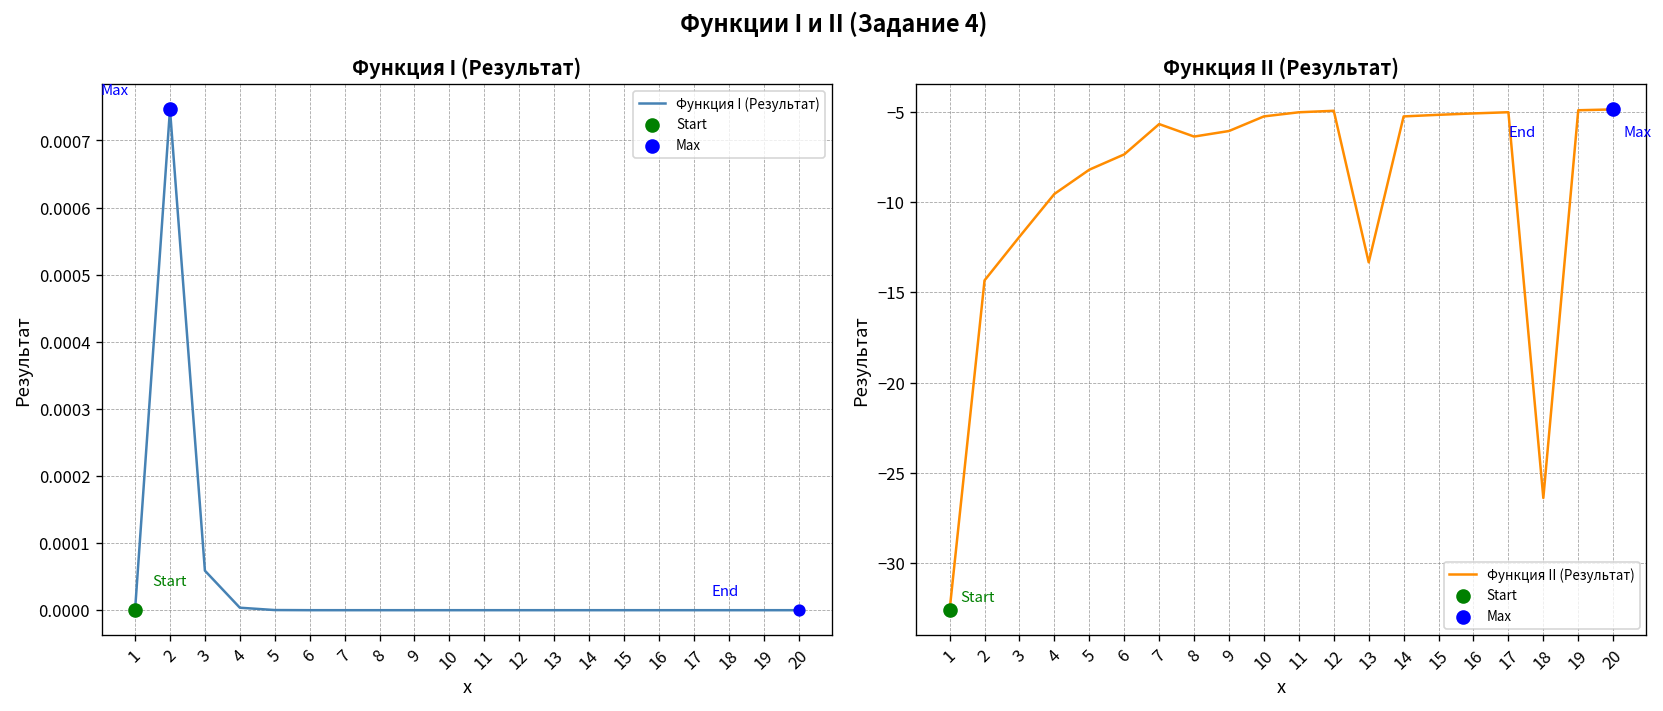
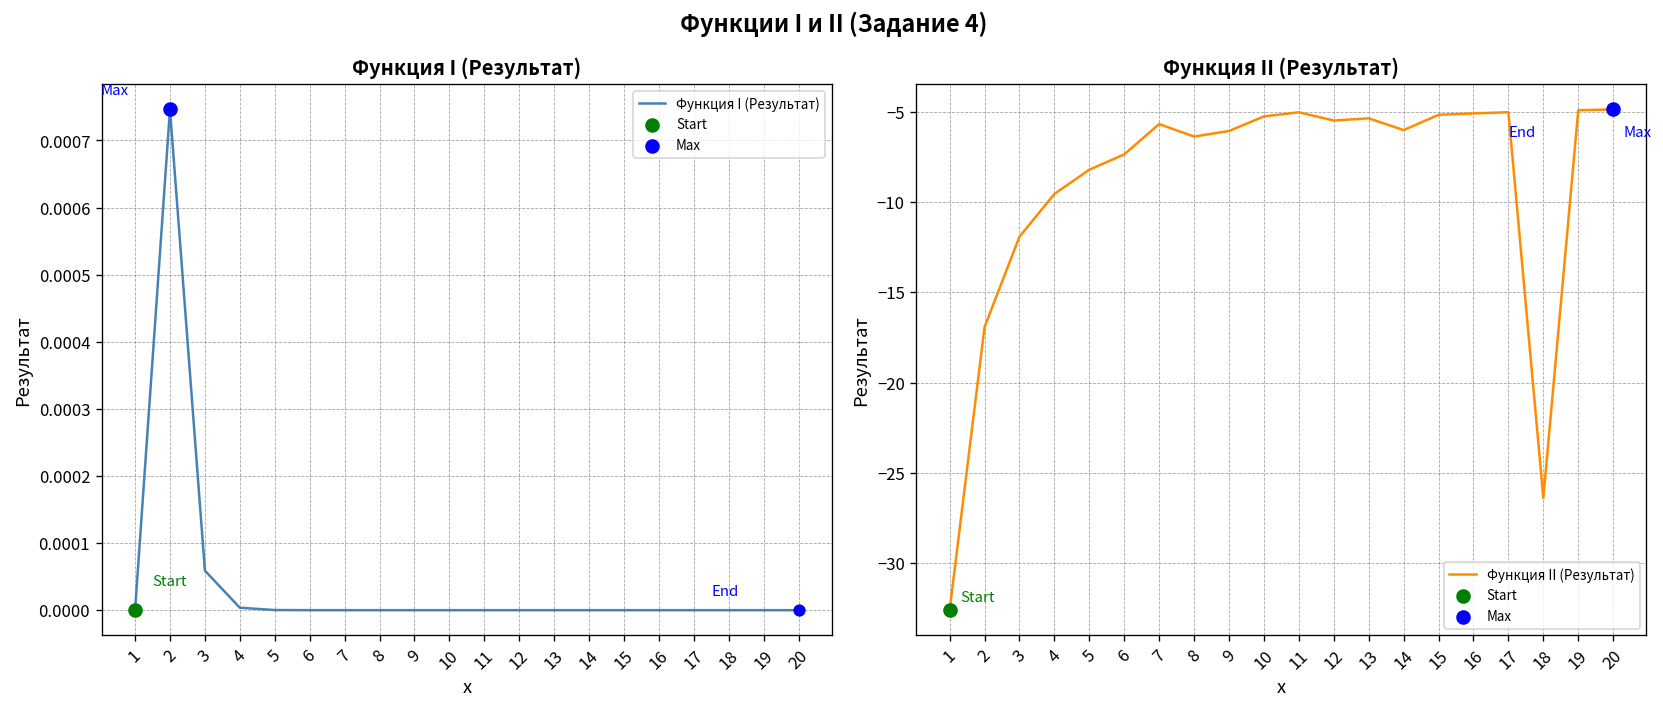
Функция II (Результат), Функция II (Результат), 2: -14.3 -> -16.9
Функция II (Результат), Функция II (Результат), 12: -4.9 -> -5.5
Функция II (Результат), Функция II (Результат), 13: -13.3 -> -5.4
Функция II (Результат), Функция II (Результат), 14: -5.2 -> -6.0
